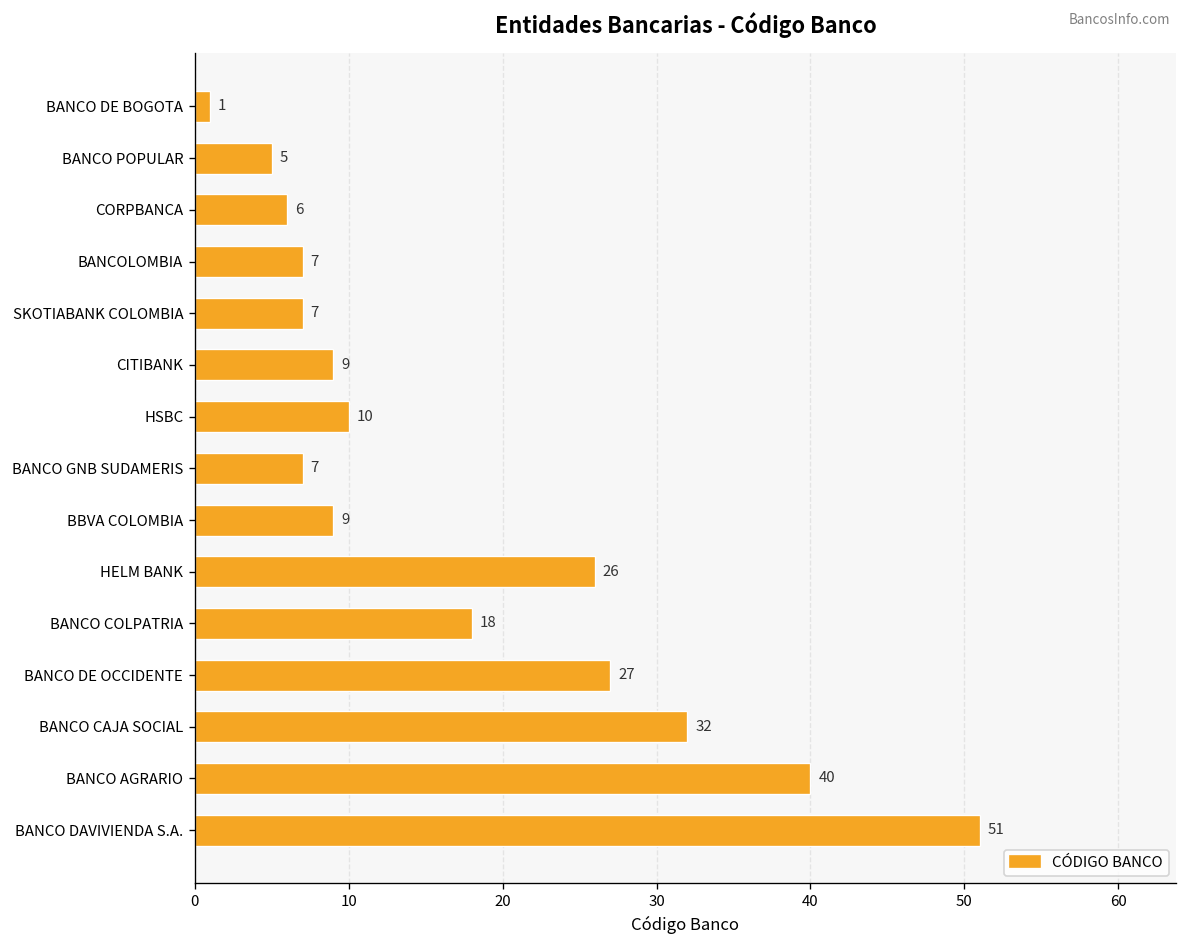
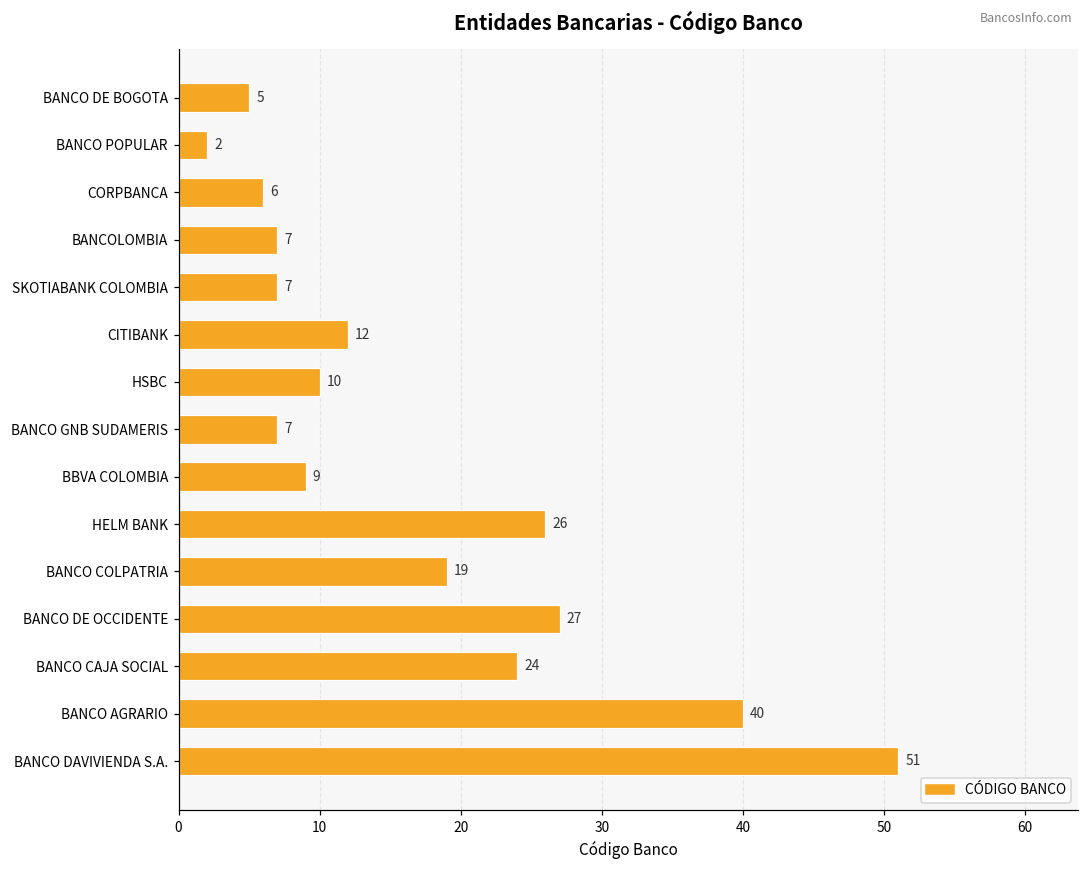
BANCO DE BOGOTA: 1 -> 5
BANCO POPULAR: 5 -> 2
CITIBANK: 9 -> 12
BANCO COLPATRIA: 18 -> 19
BANCO CAJA SOCIAL: 32 -> 24
